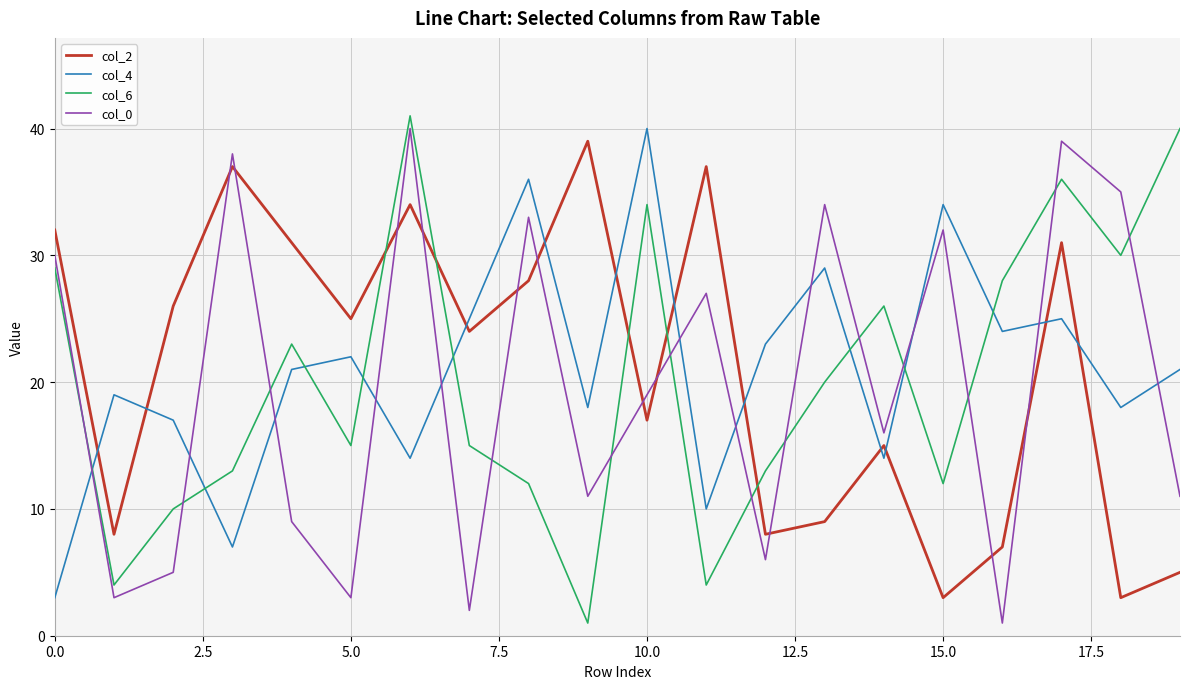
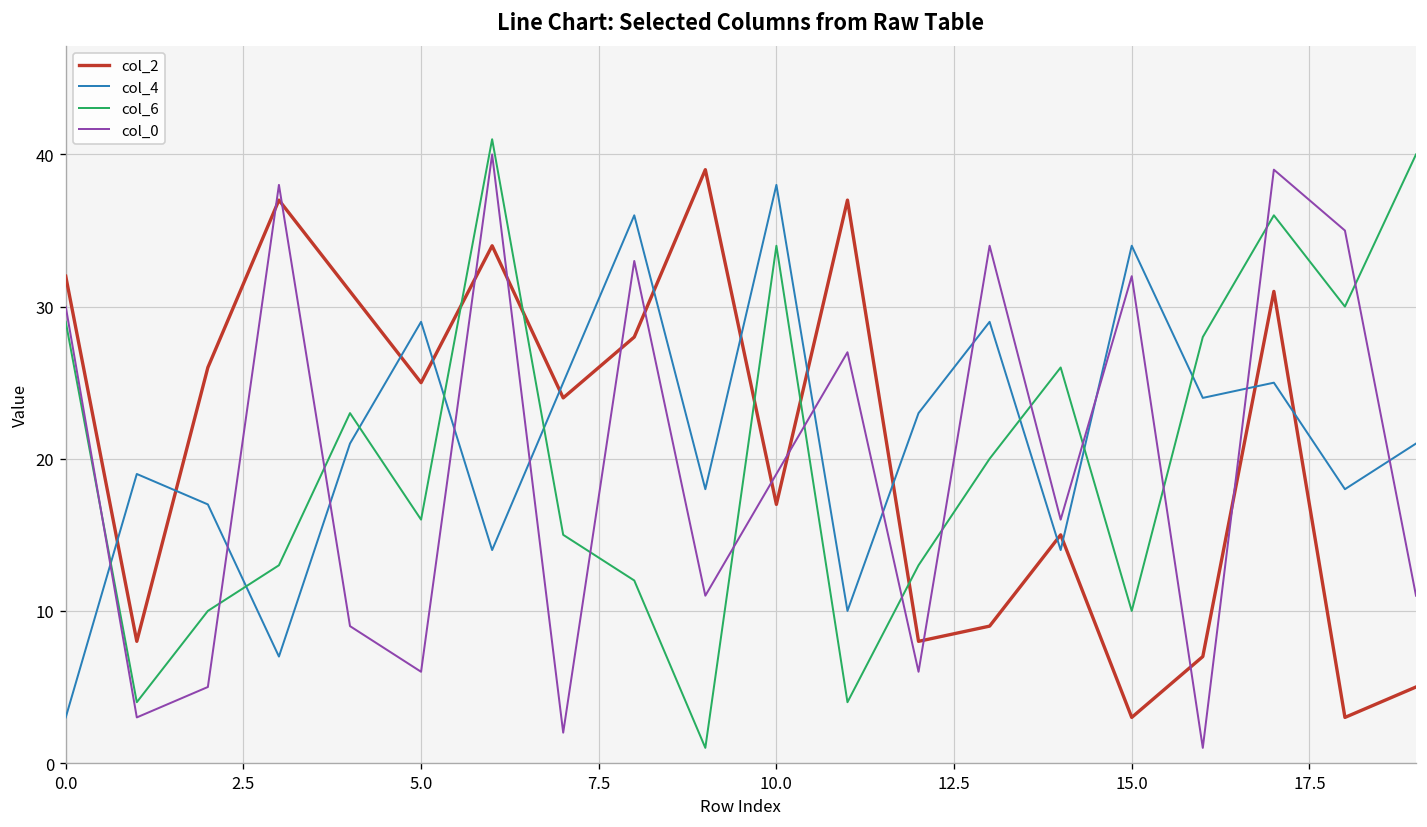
col_4, 5.0: 22 -> 29
col_6, 5.0: 15 -> 16
col_0, 5.0: 3 -> 6
col_4, 10.0: 40 -> 38
col_6, 15.0: 12 -> 10
